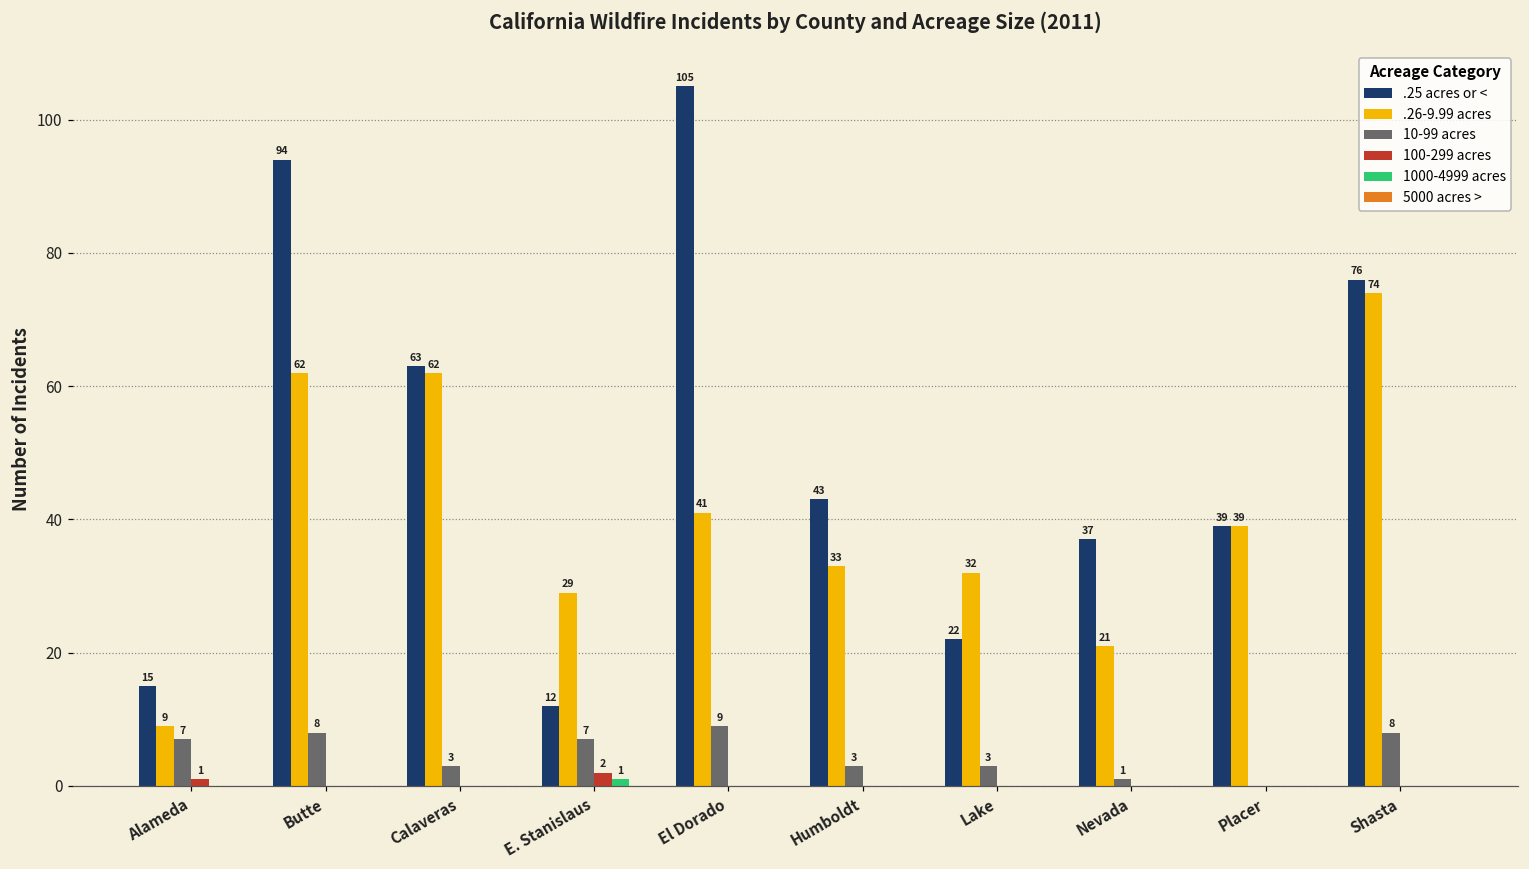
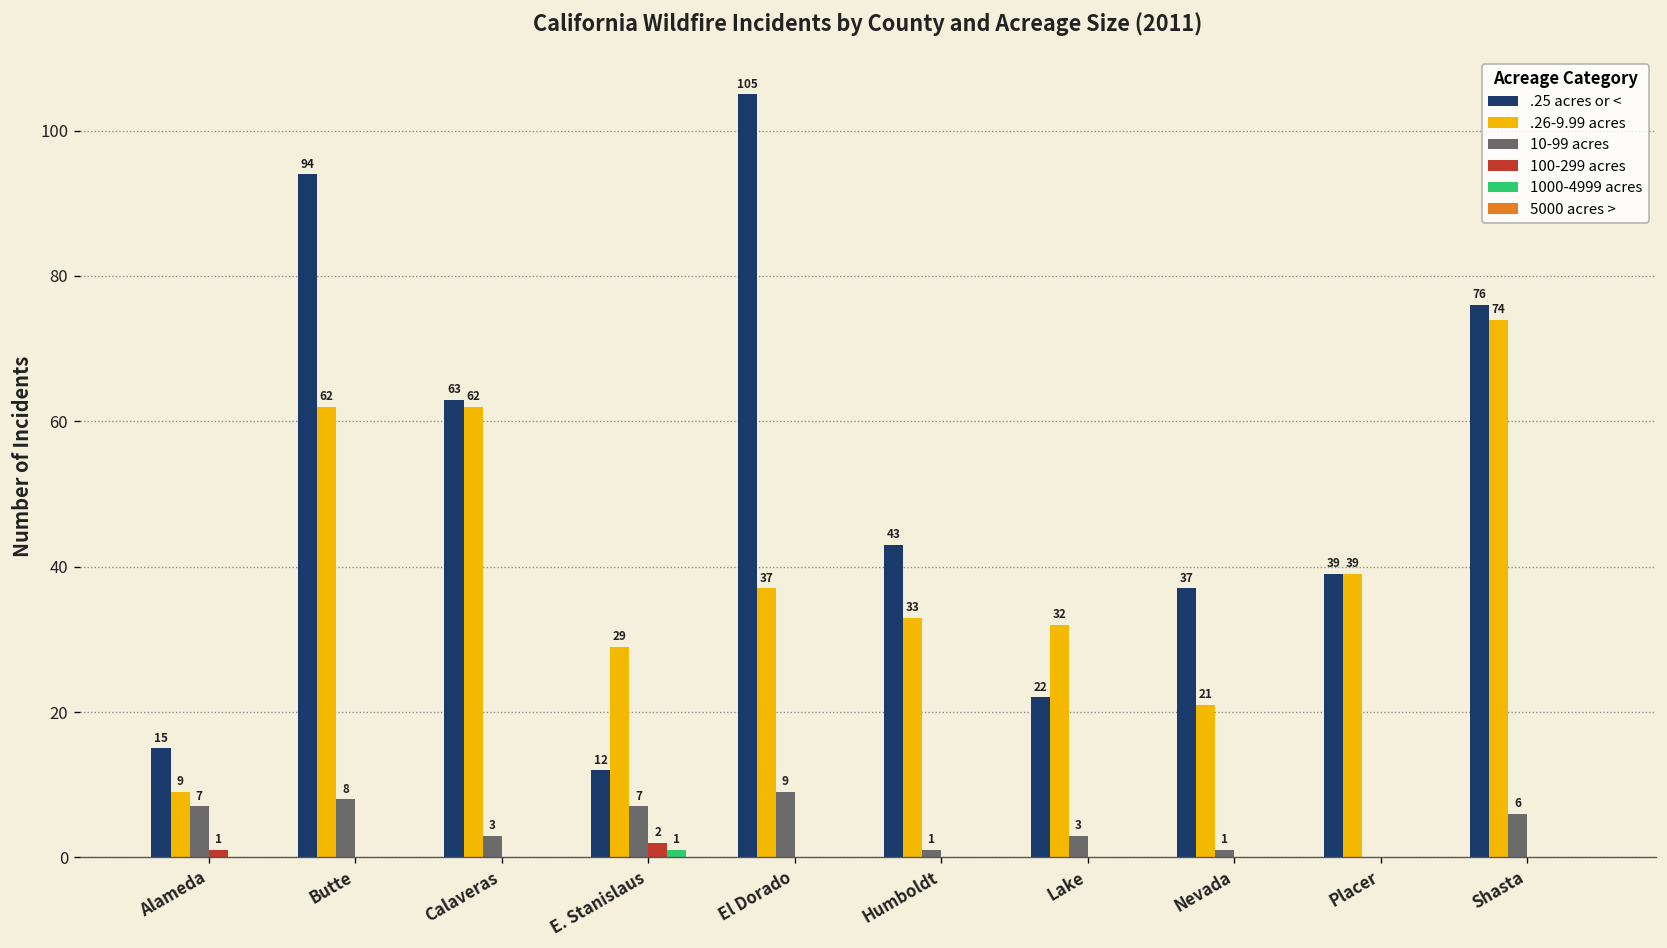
.26-9.99 acres, El Dorado: 41 -> 37
10-99 acres, Humboldt: 3 -> 1
10-99 acres, Shasta: 8 -> 6
